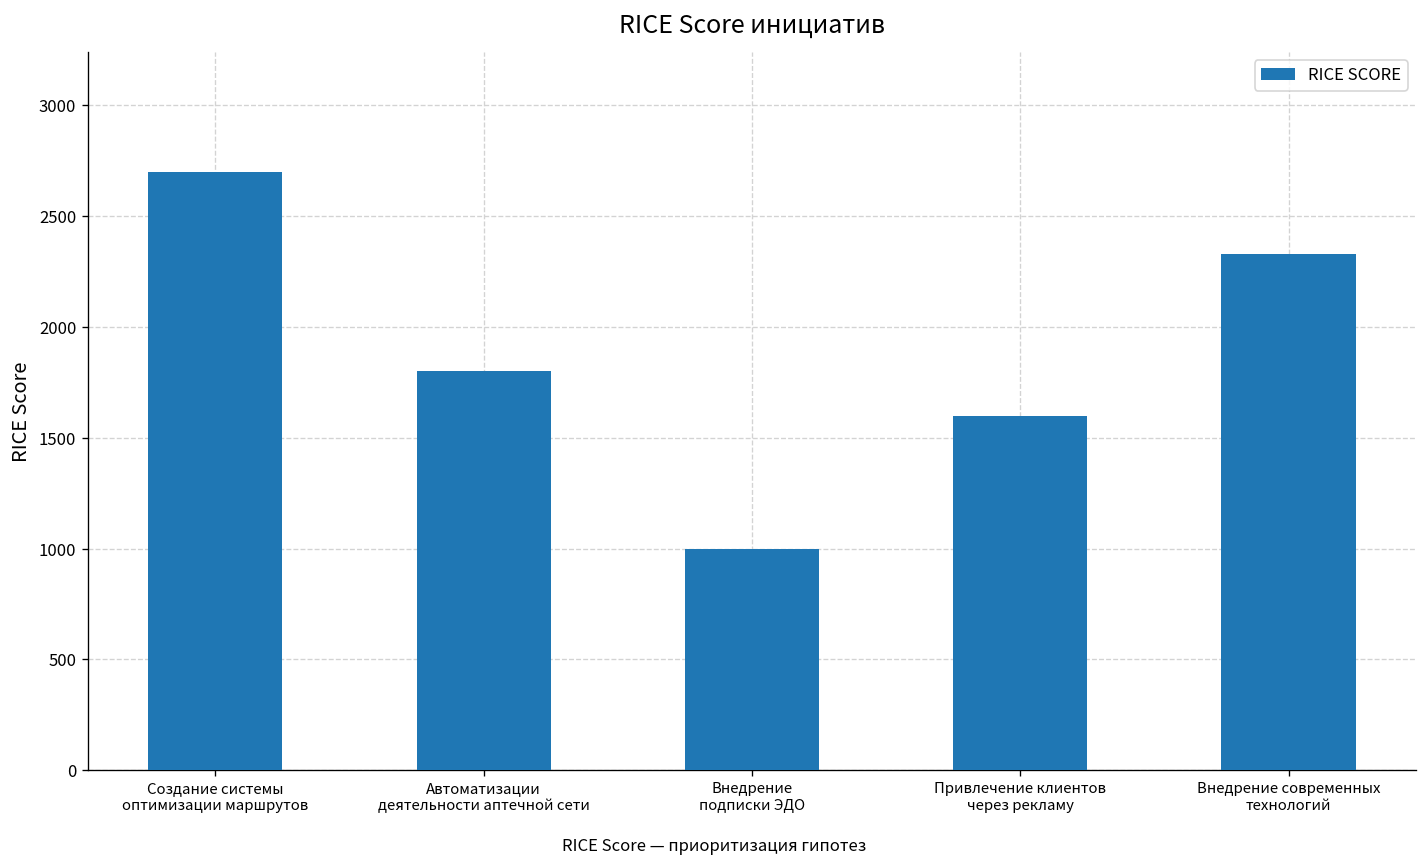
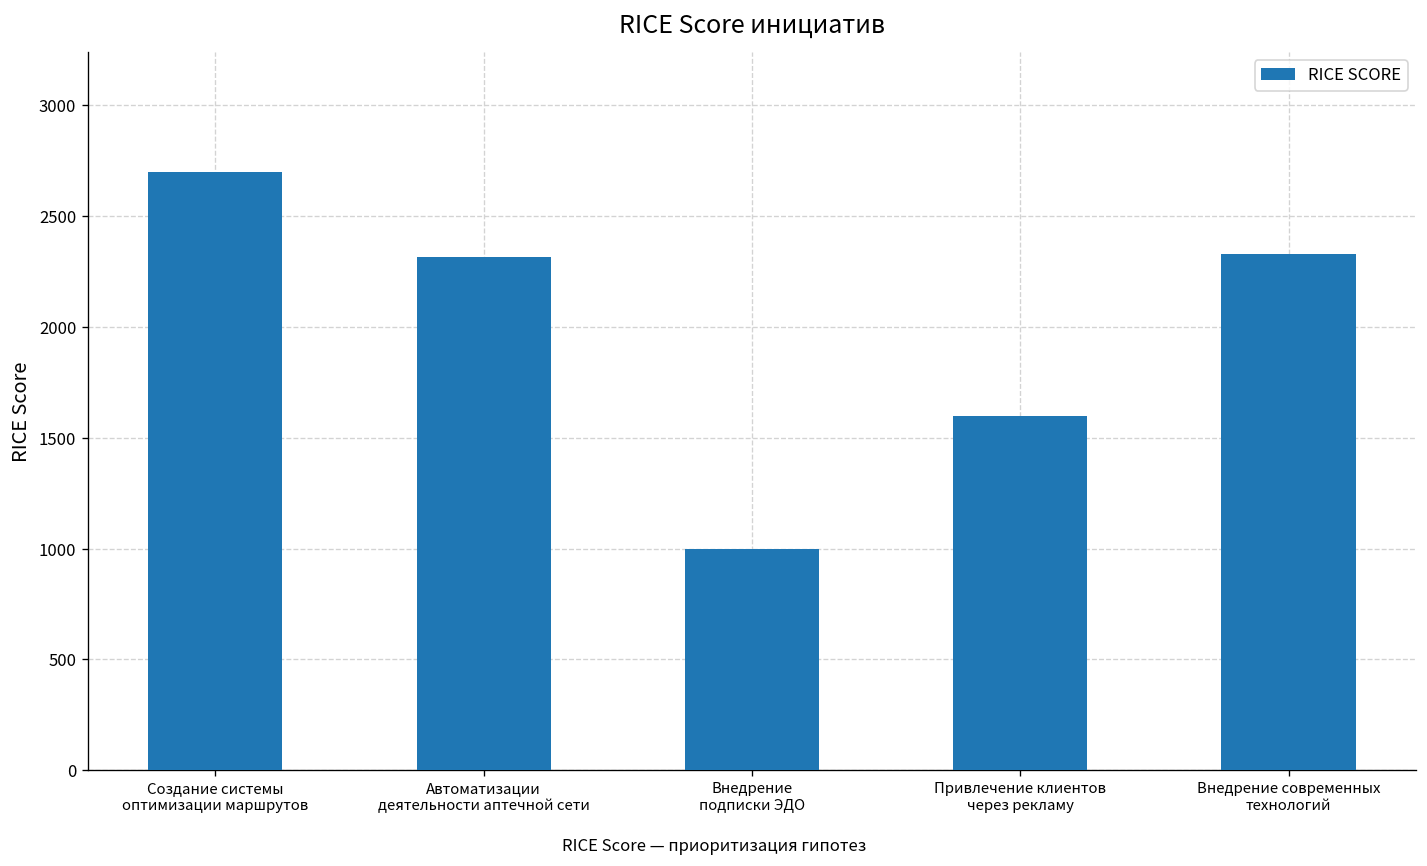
Автоматизации деятельности аптечной сети: 1800 -> 2320
